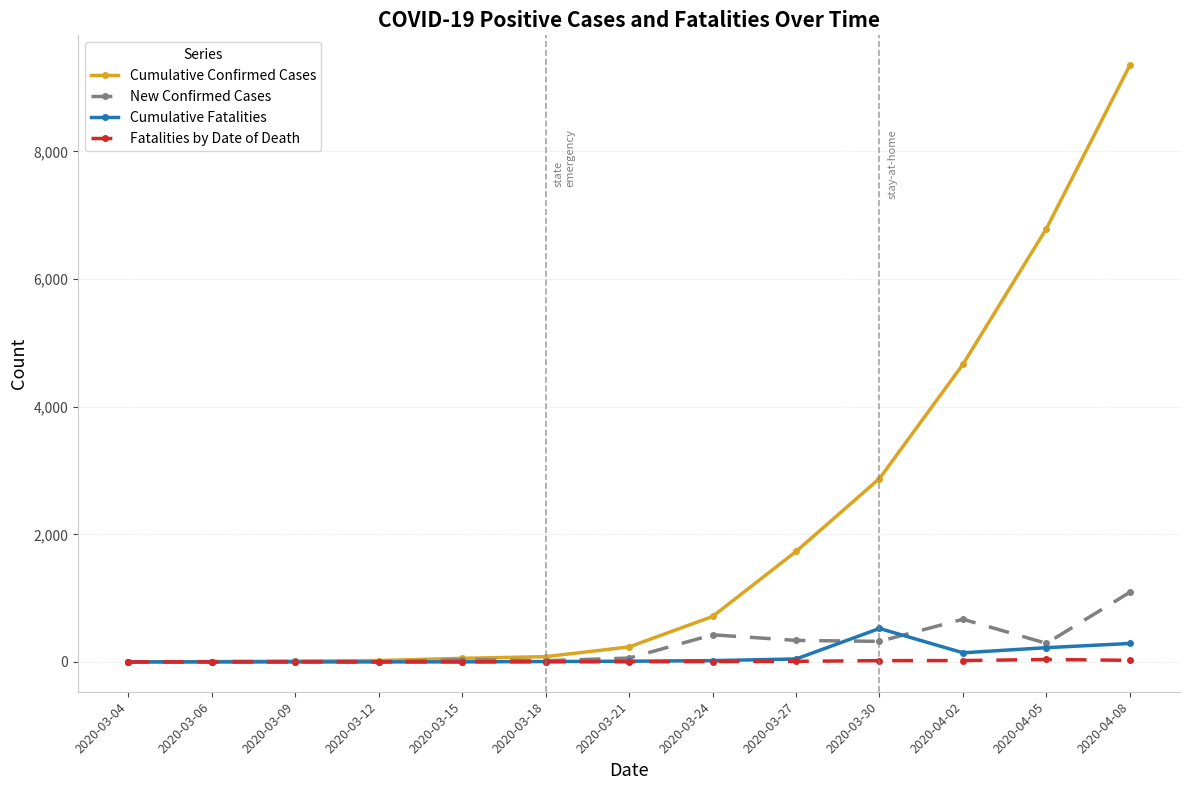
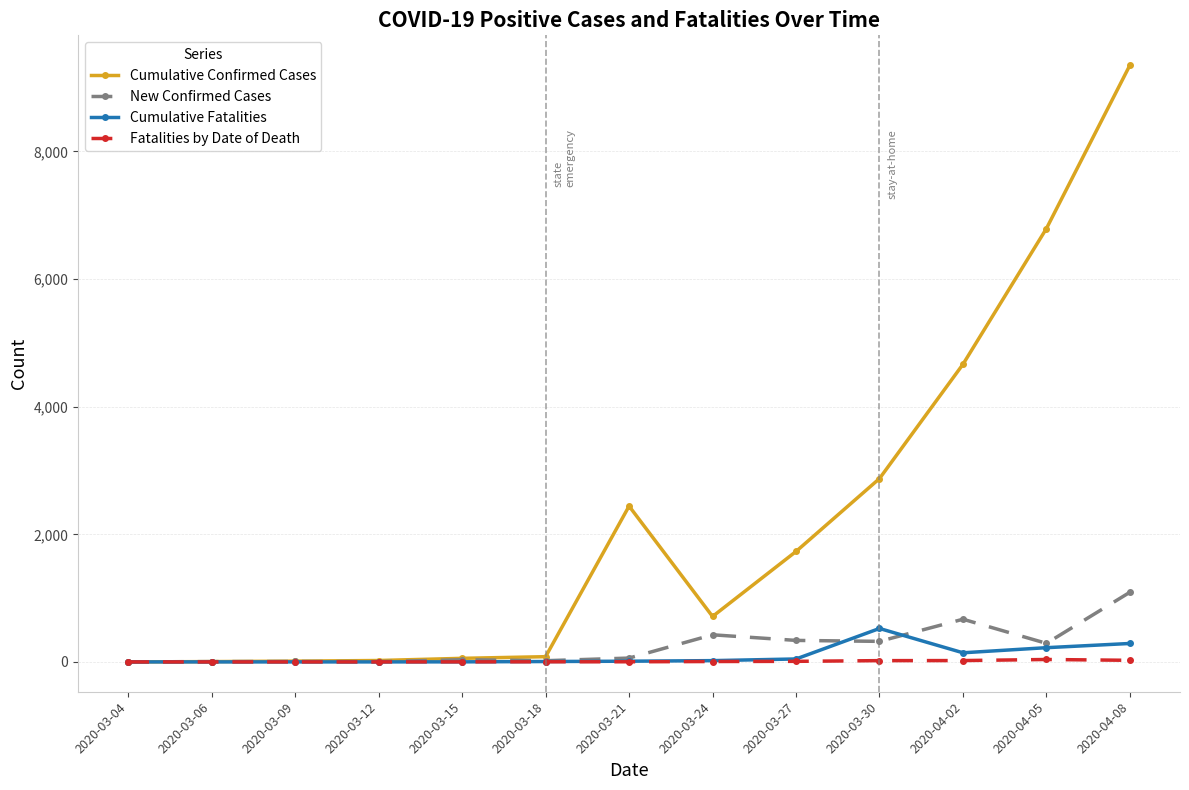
Cumulative Confirmed Cases, 2020-03-21: 200 -> 2,400
